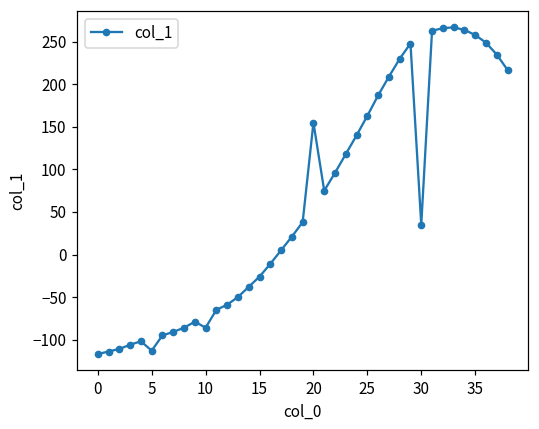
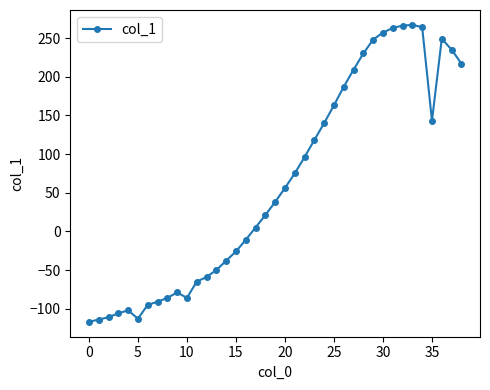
20: 160 -> 60
30: 40 -> 260
35: 260 -> 140
